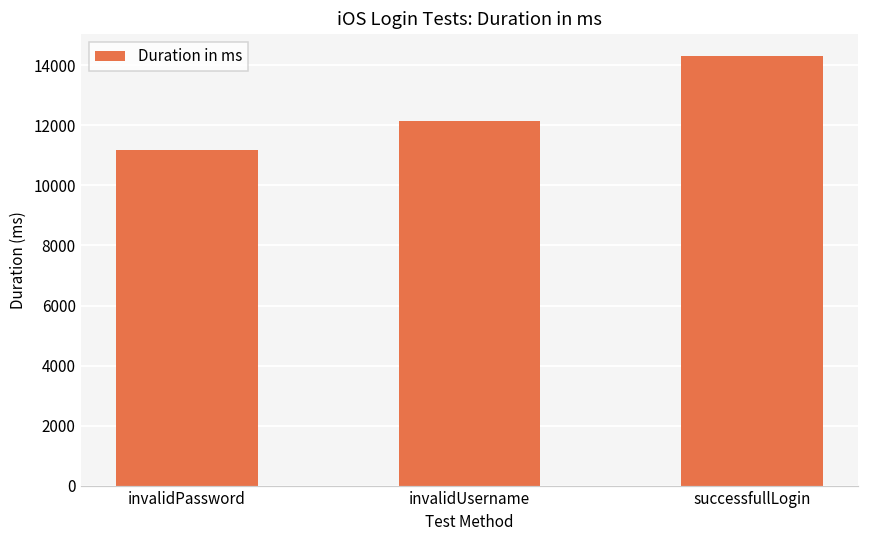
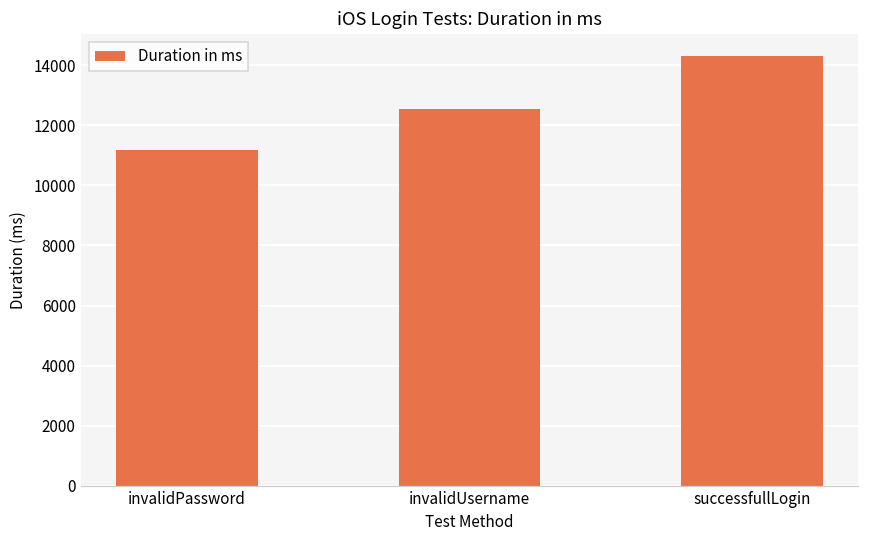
invalidUsername: 12100 -> 12500
